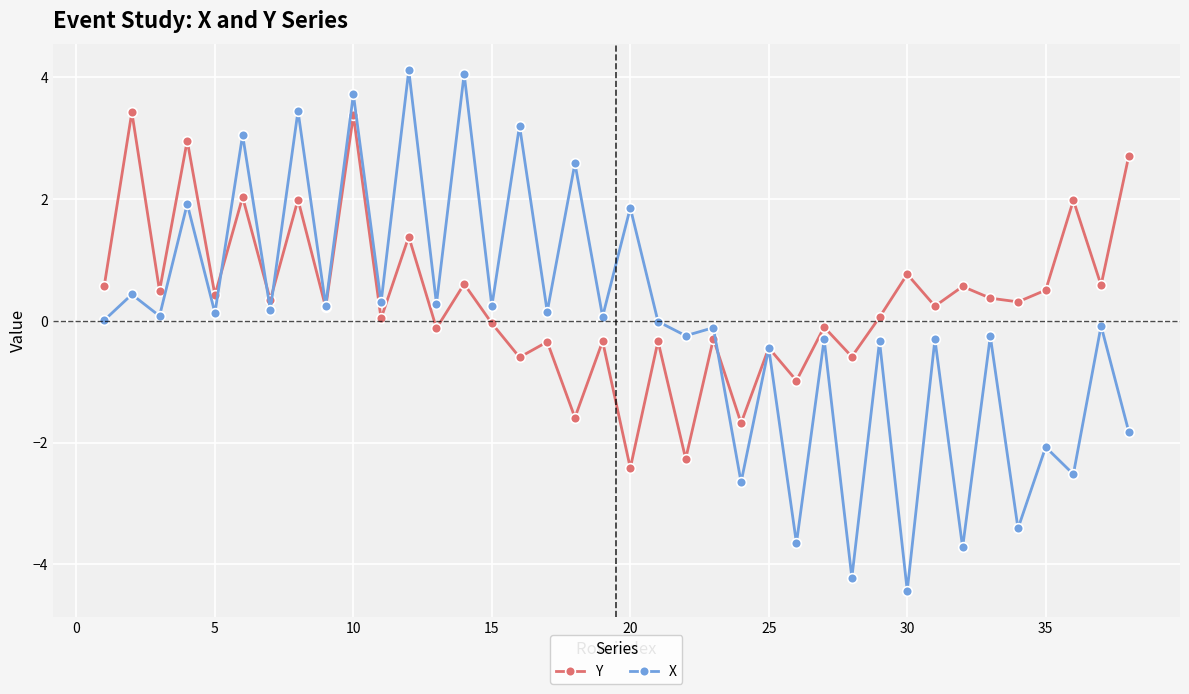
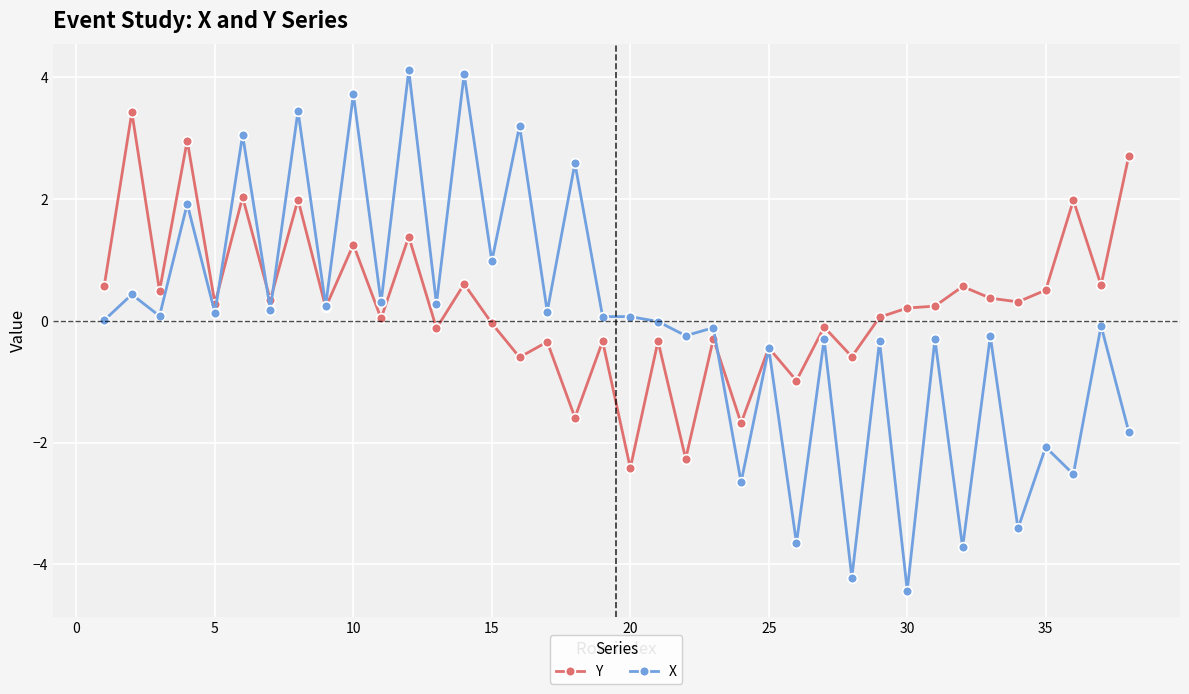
Y, 5: 0.4 -> 0.3
Y, 10: 3.4 -> 1.3
X, 15: 0.2 -> 1.0
X, 20: 1.9 -> 0.1
Y, 30: 0.8 -> 0.2
